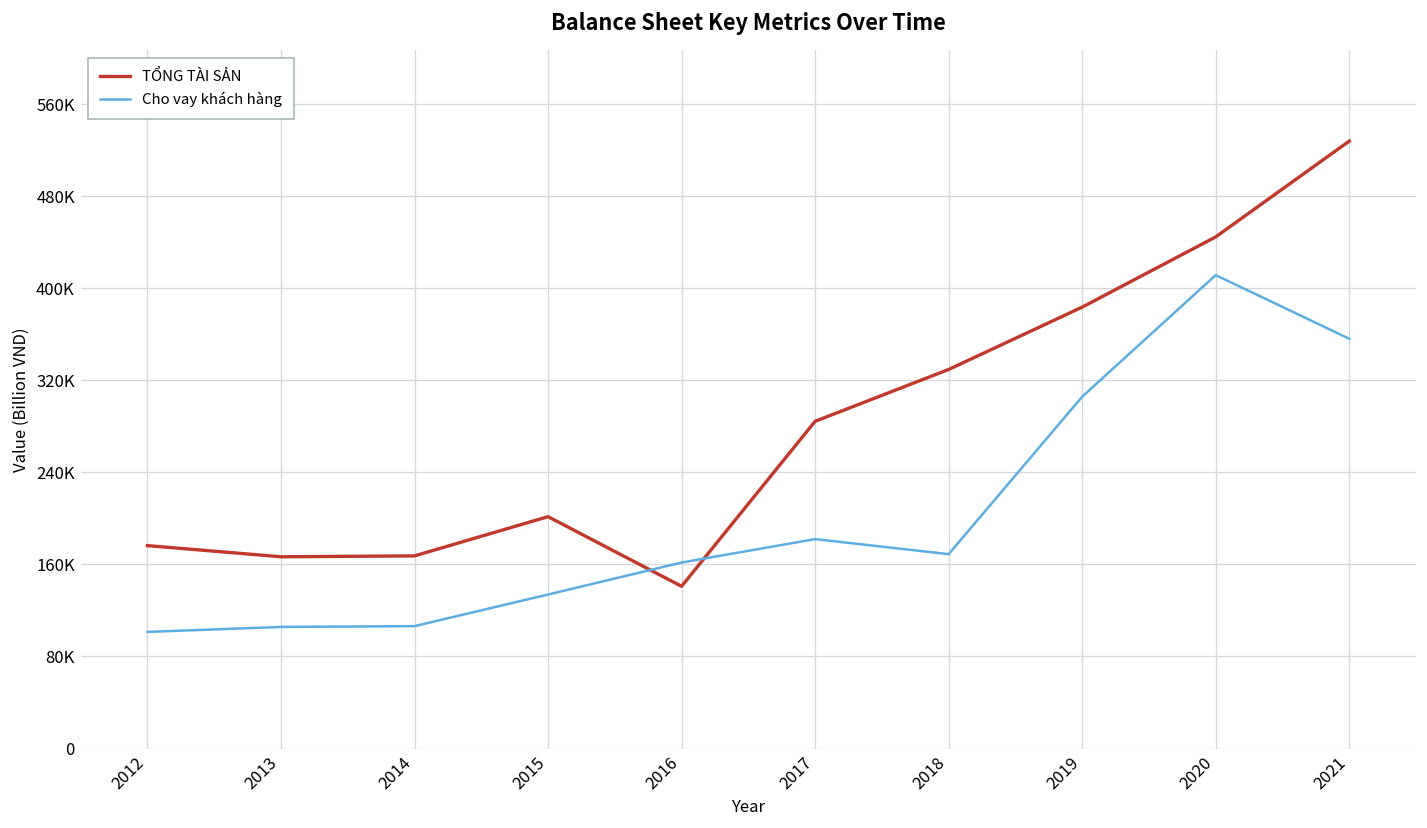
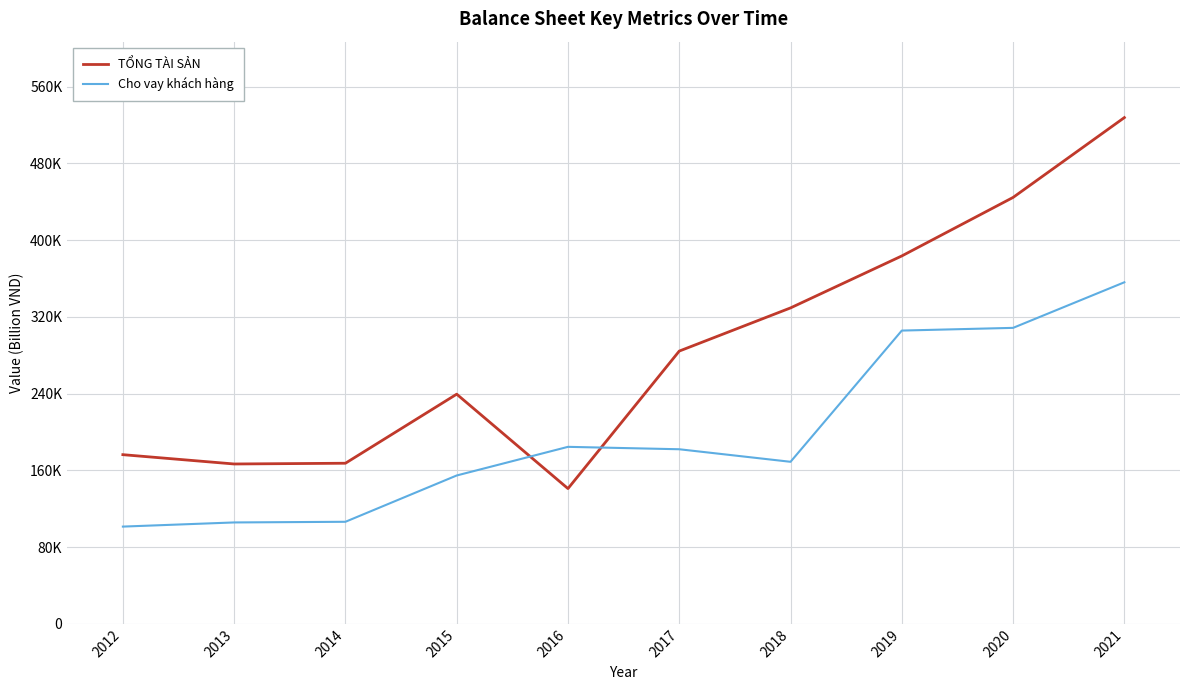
TỔNG TÀI SẢN, 2015: 200000 -> 240000
Cho vay khách hàng, 2015: 130000 -> 150000
Cho vay khách hàng, 2016: 160000 -> 180000
Cho vay khách hàng, 2020: 410000 -> 310000
